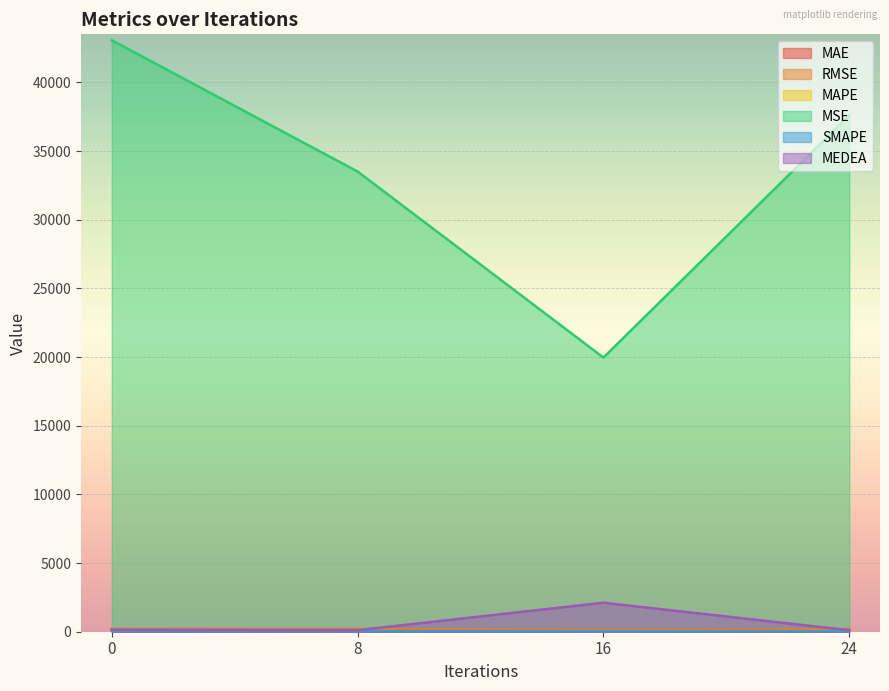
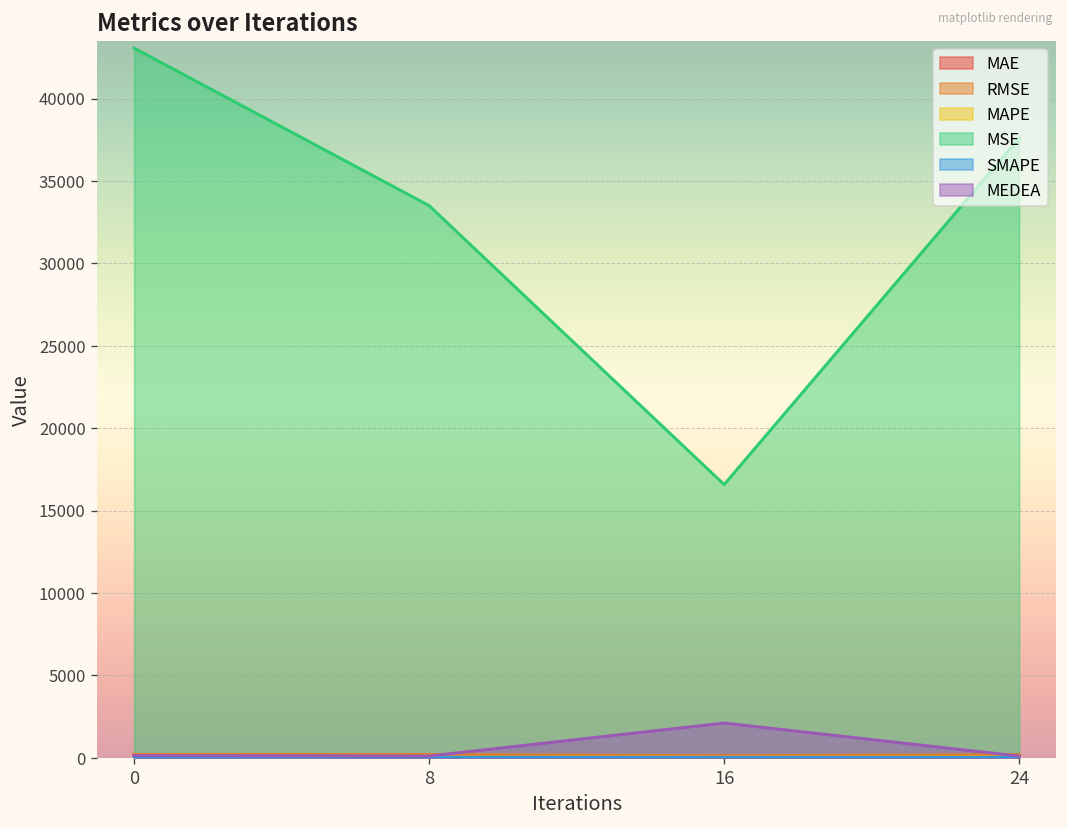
MSE, 16: 20000 -> 16600
